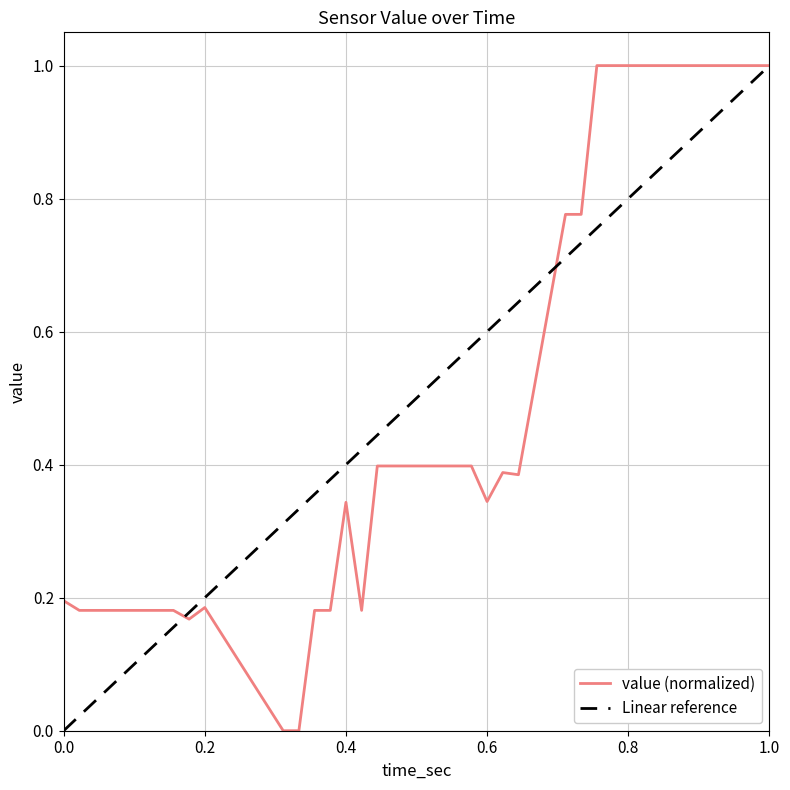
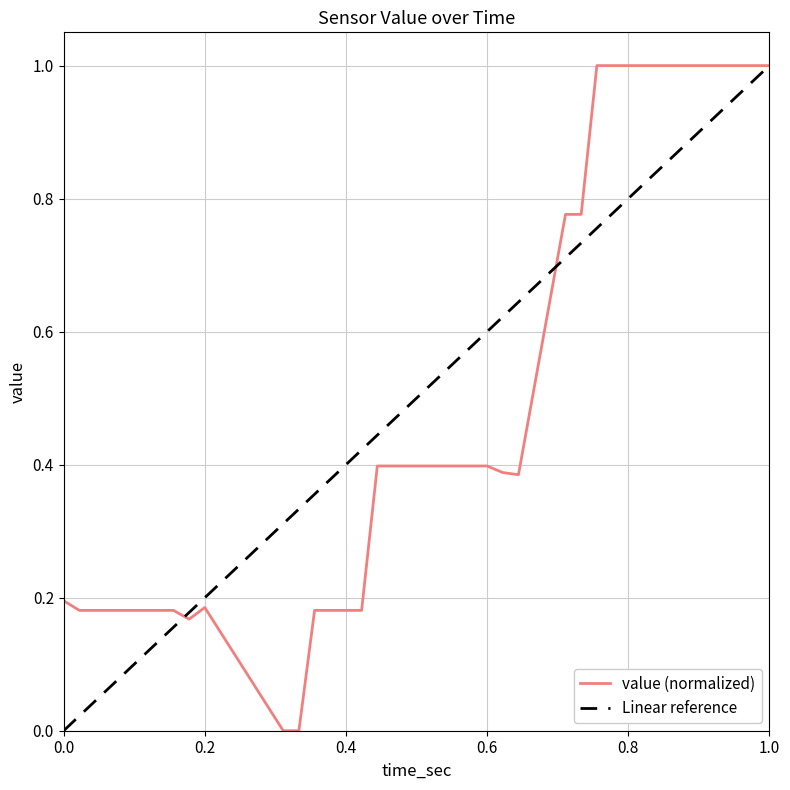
value (normalized), 0.4: 0.34 -> 0.18
value (normalized), 0.6: 0.34 -> 0.40
